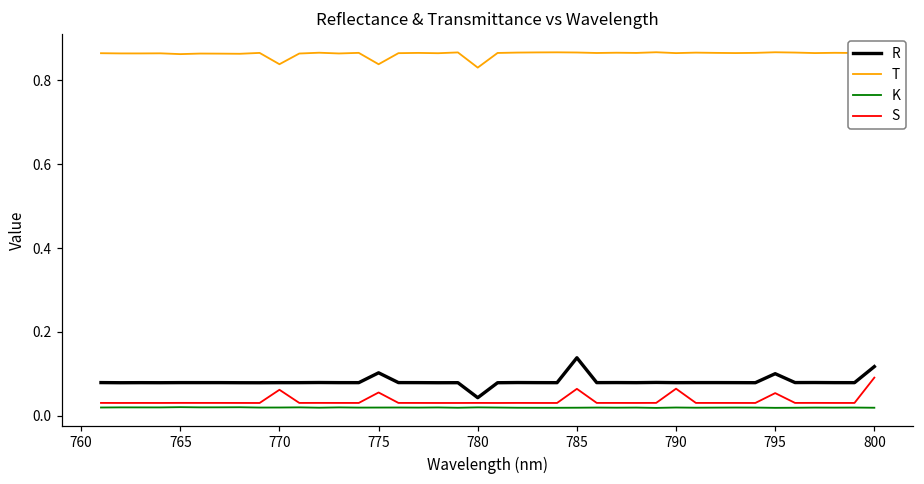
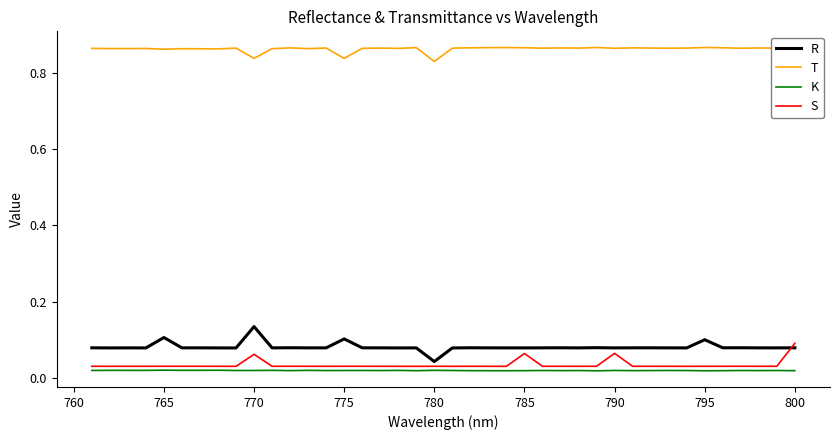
R, 765: 0.08 -> 0.11
R, 770: 0.08 -> 0.13
S, 775: 0.06 -> 0.03
R, 785: 0.14 -> 0.08
S, 795: 0.05 -> 0.03
R, 800: 0.12 -> 0.08
